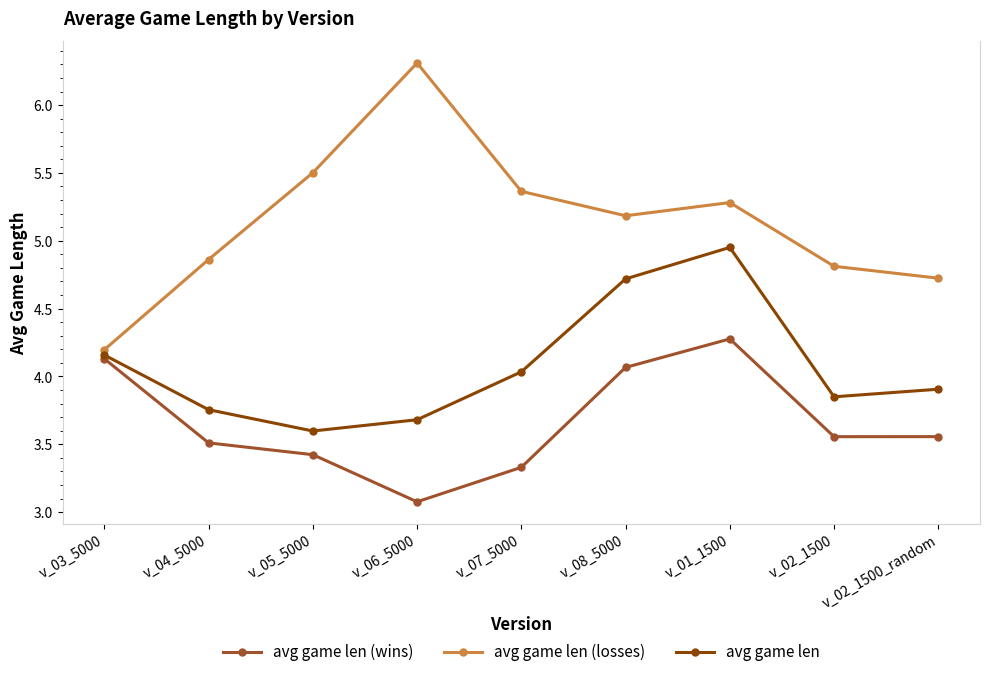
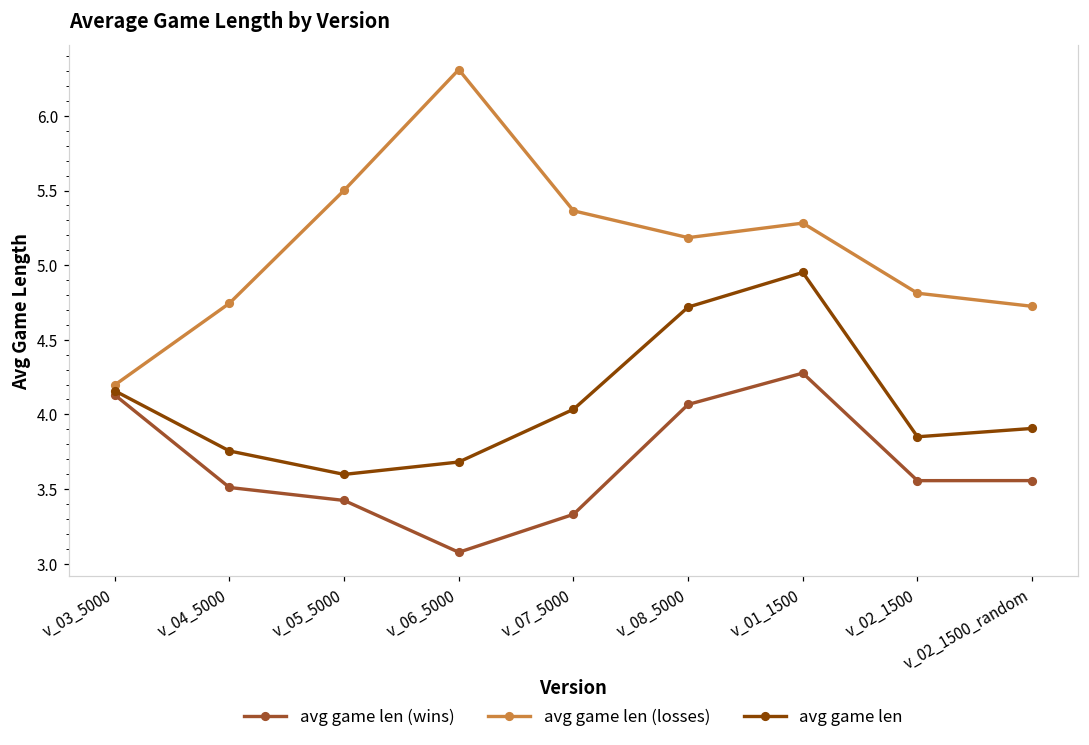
avg game len (losses), v_04_5000: 4.86 -> 4.74
